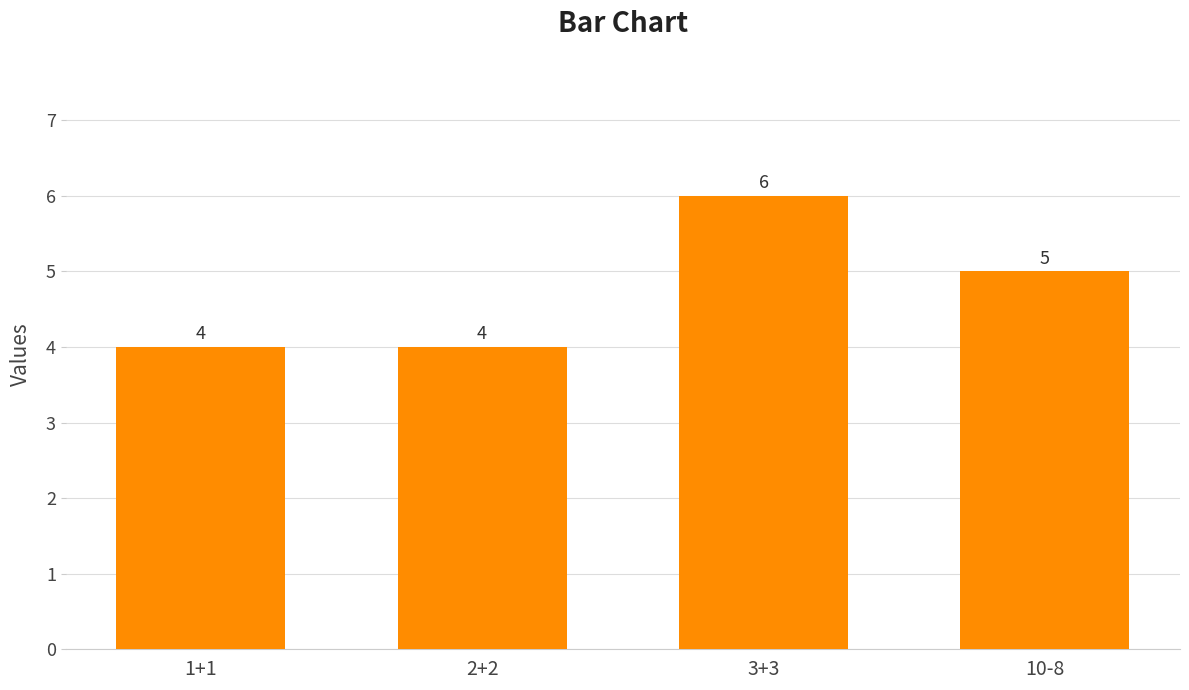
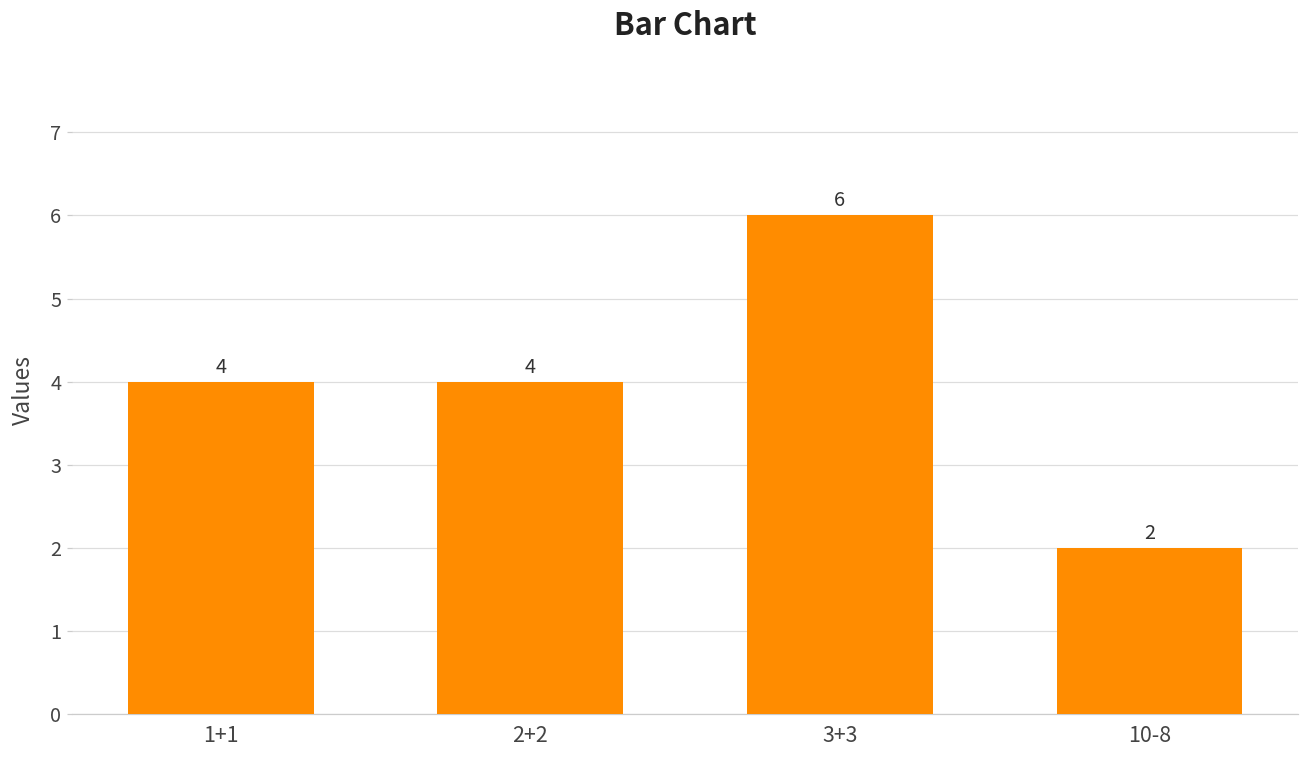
10-8: 5 -> 2
